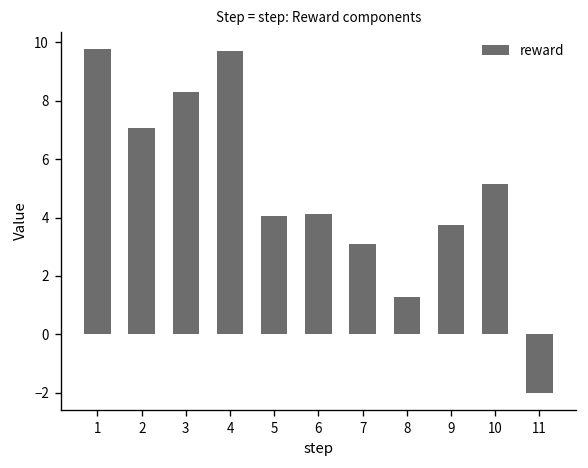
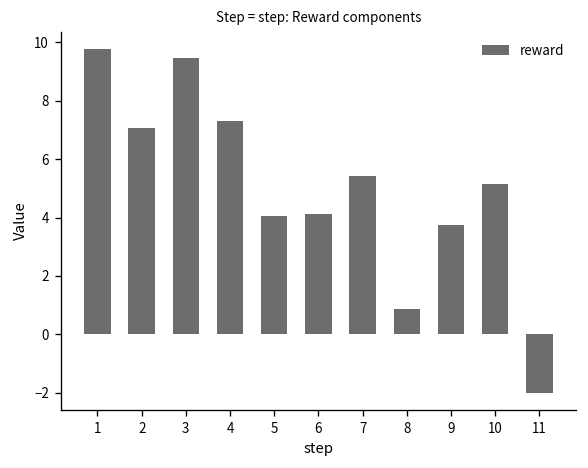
3: 8.3 -> 9.5
4: 9.7 -> 7.3
7: 3.1 -> 5.4
8: 1.3 -> 0.9
